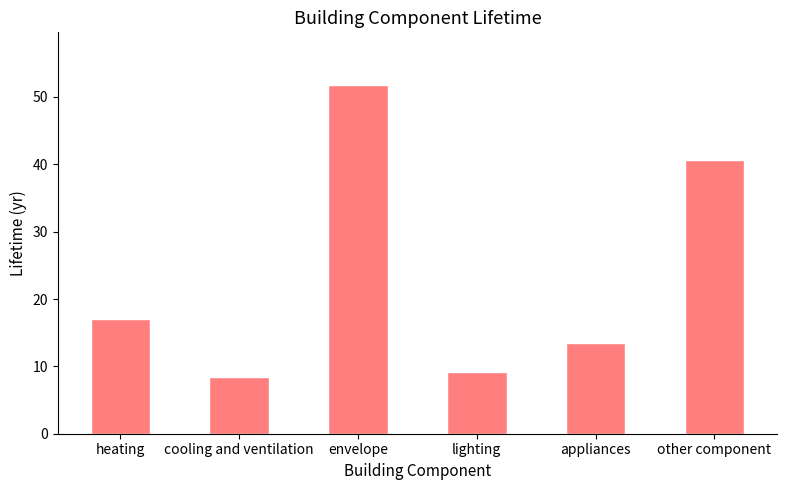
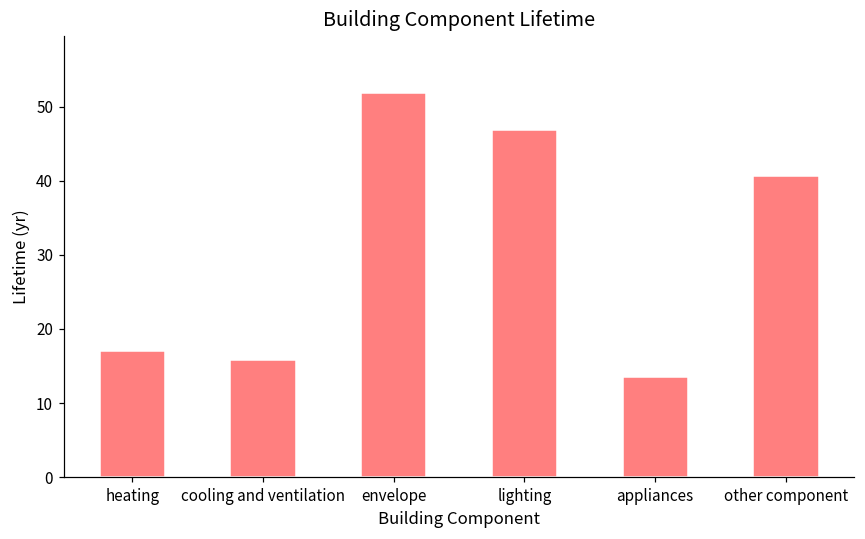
cooling and ventilation: 8 -> 16
lighting: 9 -> 47
